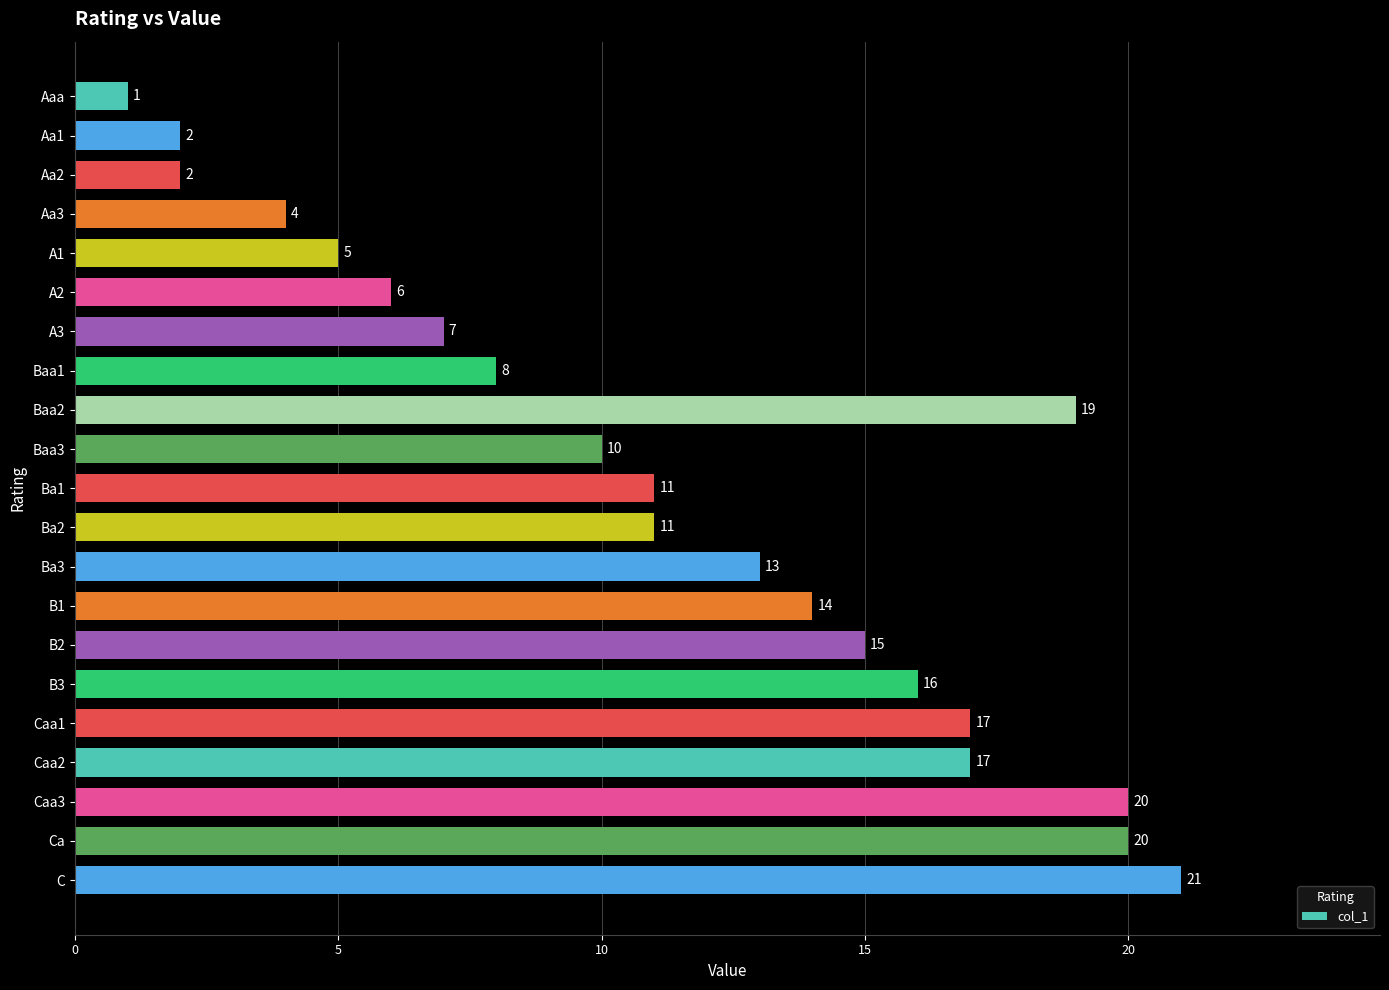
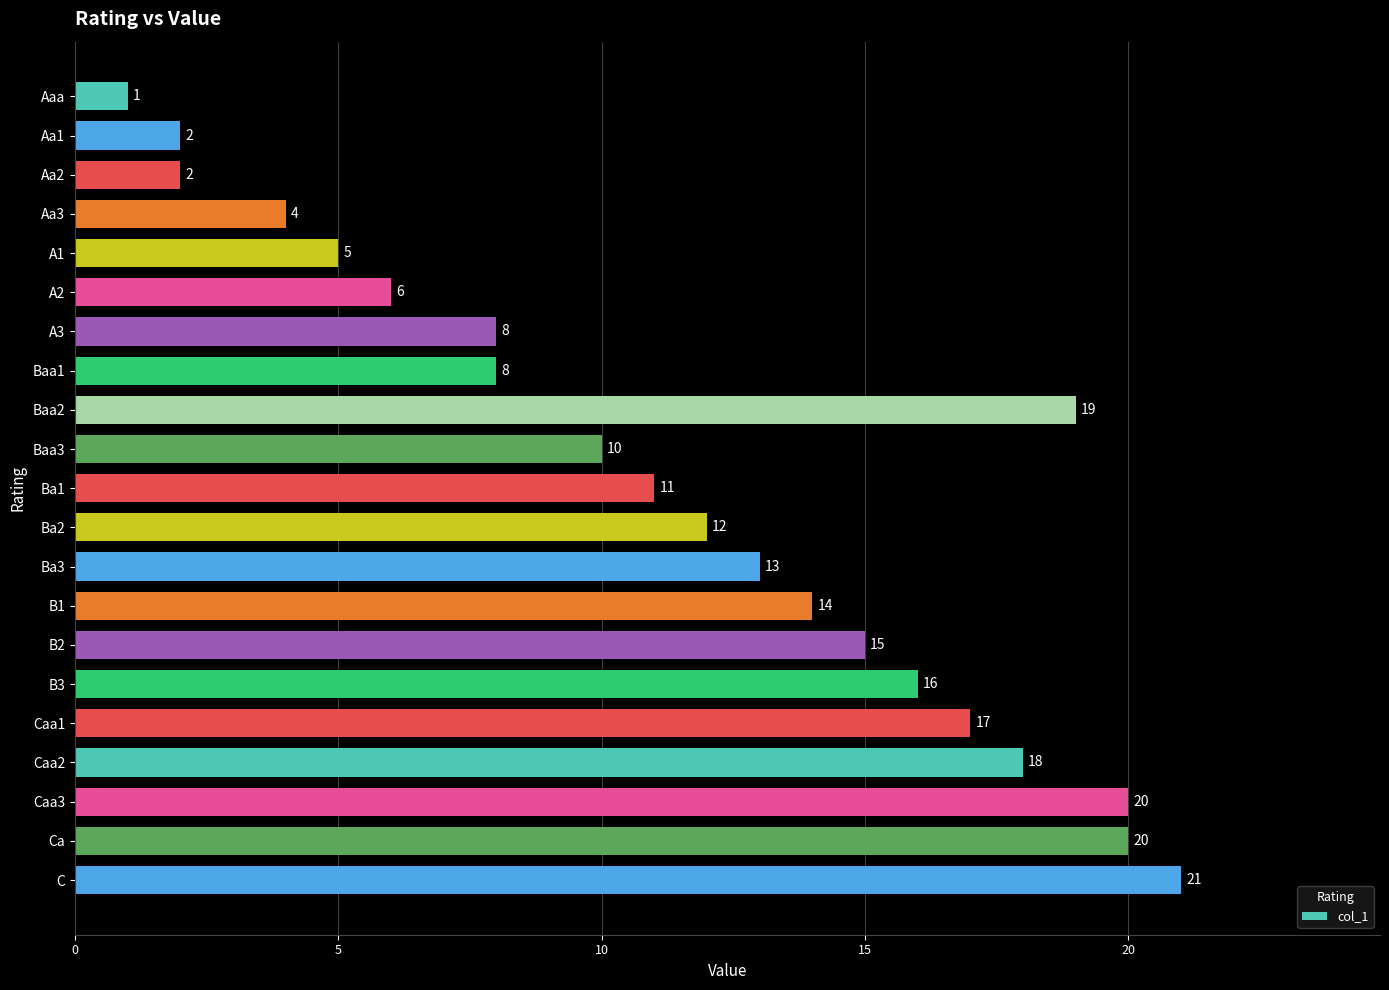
A3: 7 -> 8
Ba2: 11 -> 12
Caa2: 17 -> 18
